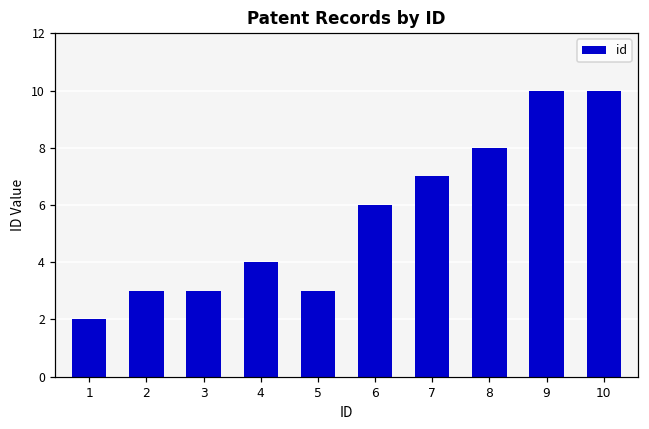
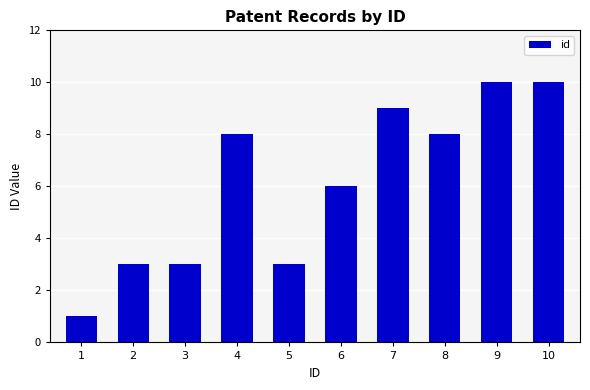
1: 2 -> 1
4: 4 -> 8
7: 7 -> 9
